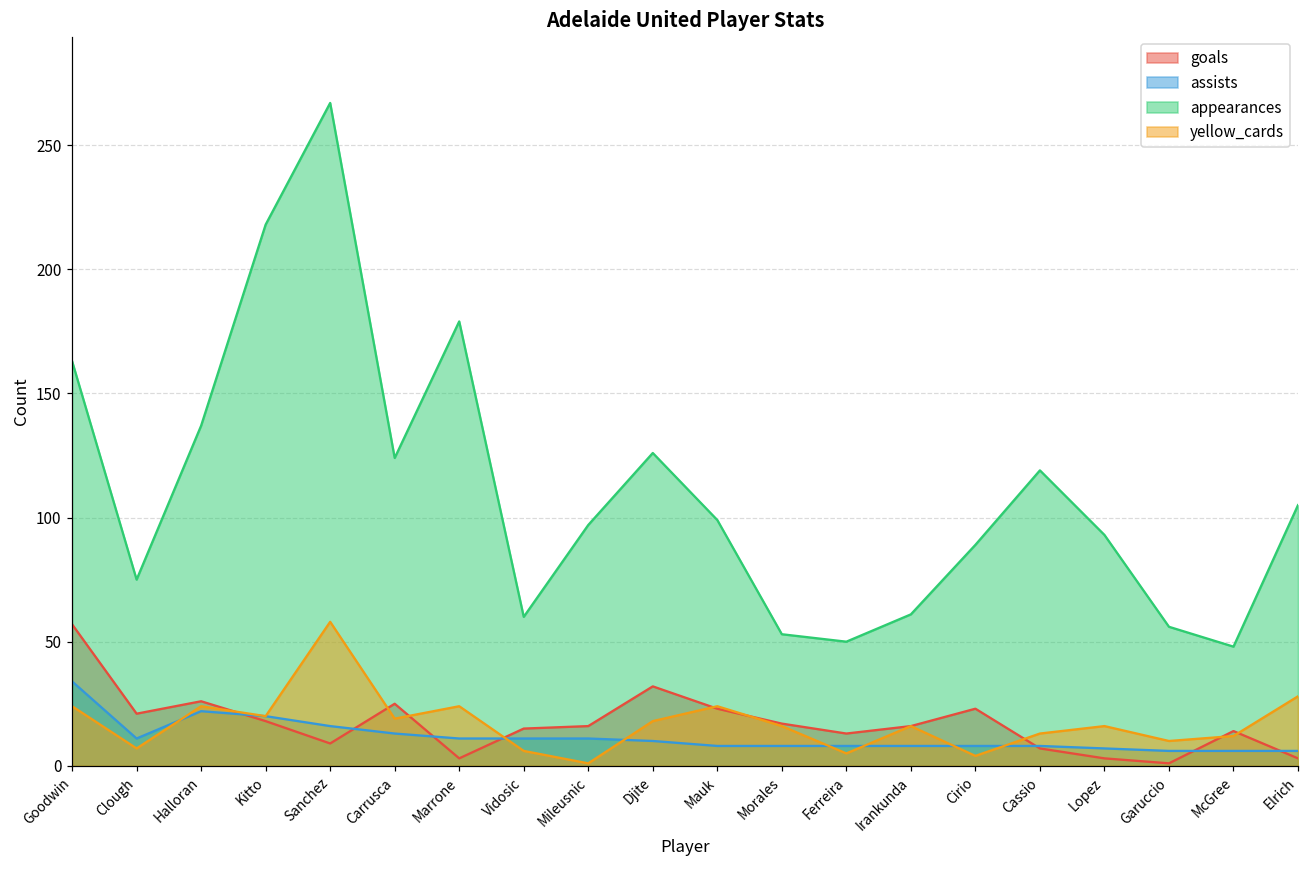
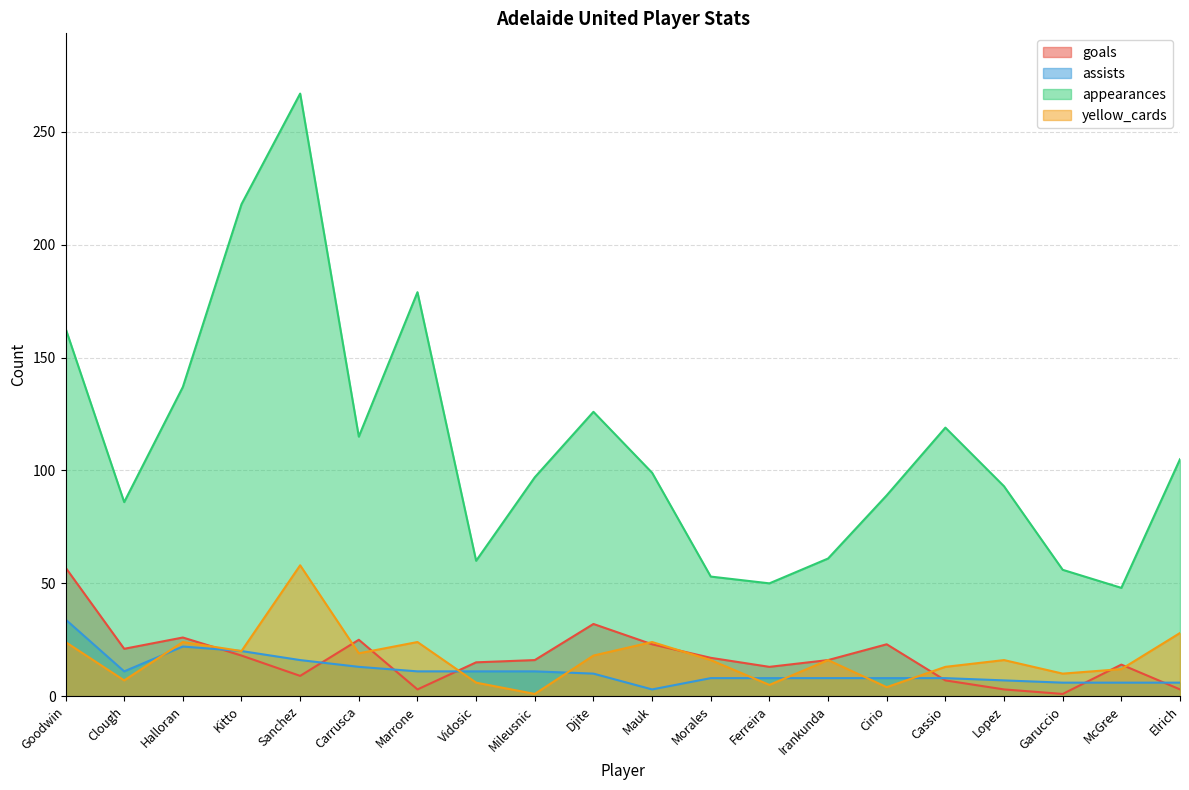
appearances, Clough: 75 -> 86
appearances, Carrusca: 124 -> 115
assists, Mauk: 8 -> 3
